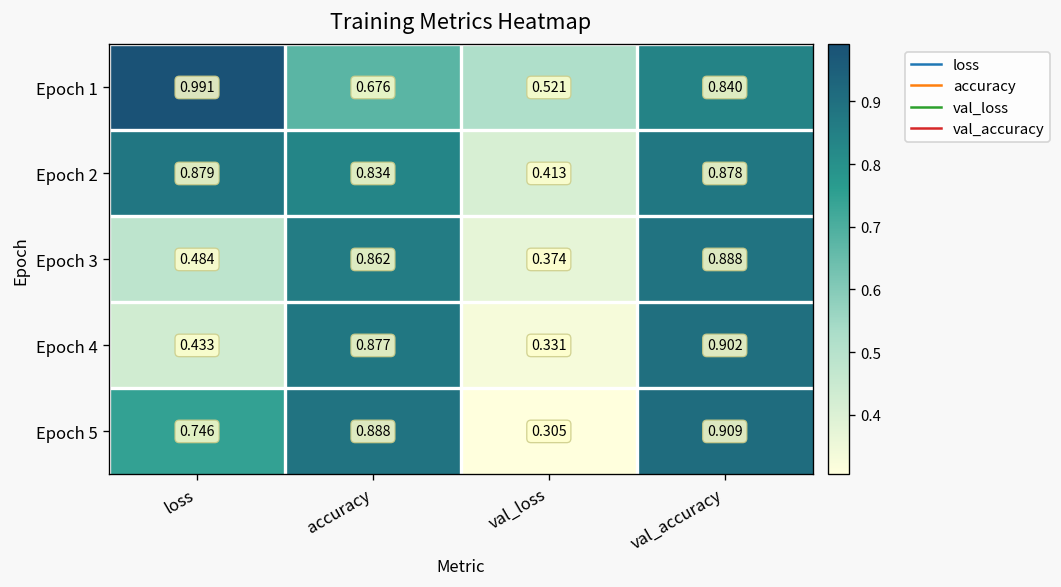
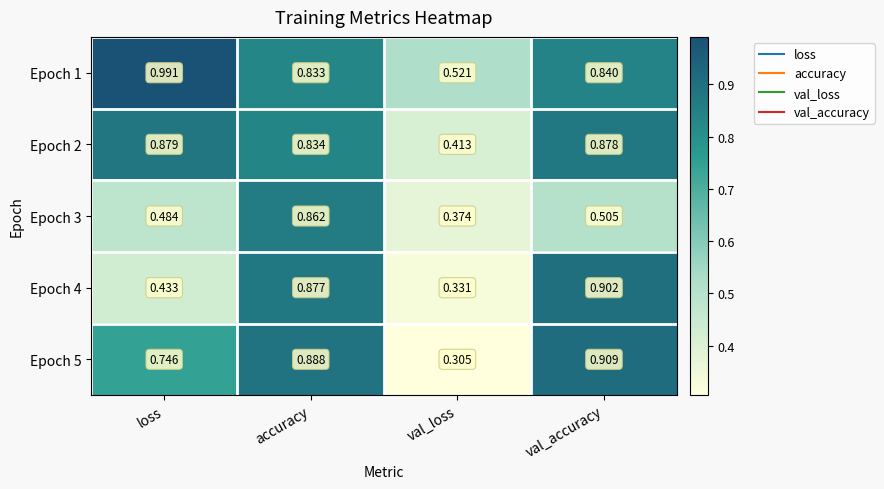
Epoch 1, accuracy: 0.676 -> 0.833
Epoch 3, val_accuracy: 0.888 -> 0.505
